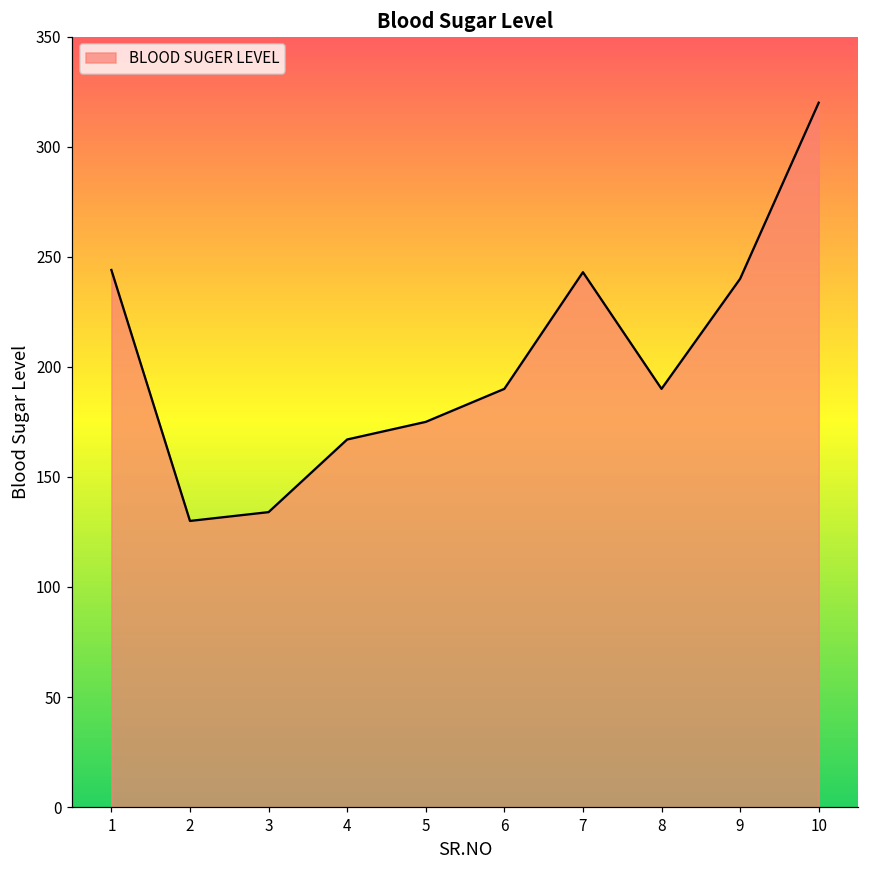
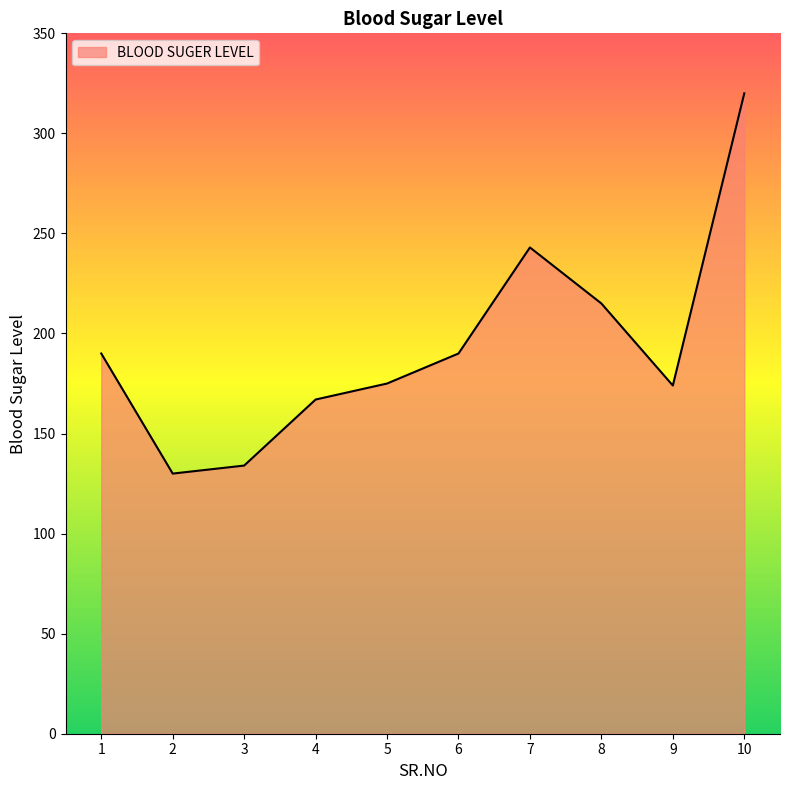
1: 244 -> 190
8: 190 -> 215
9: 240 -> 174
